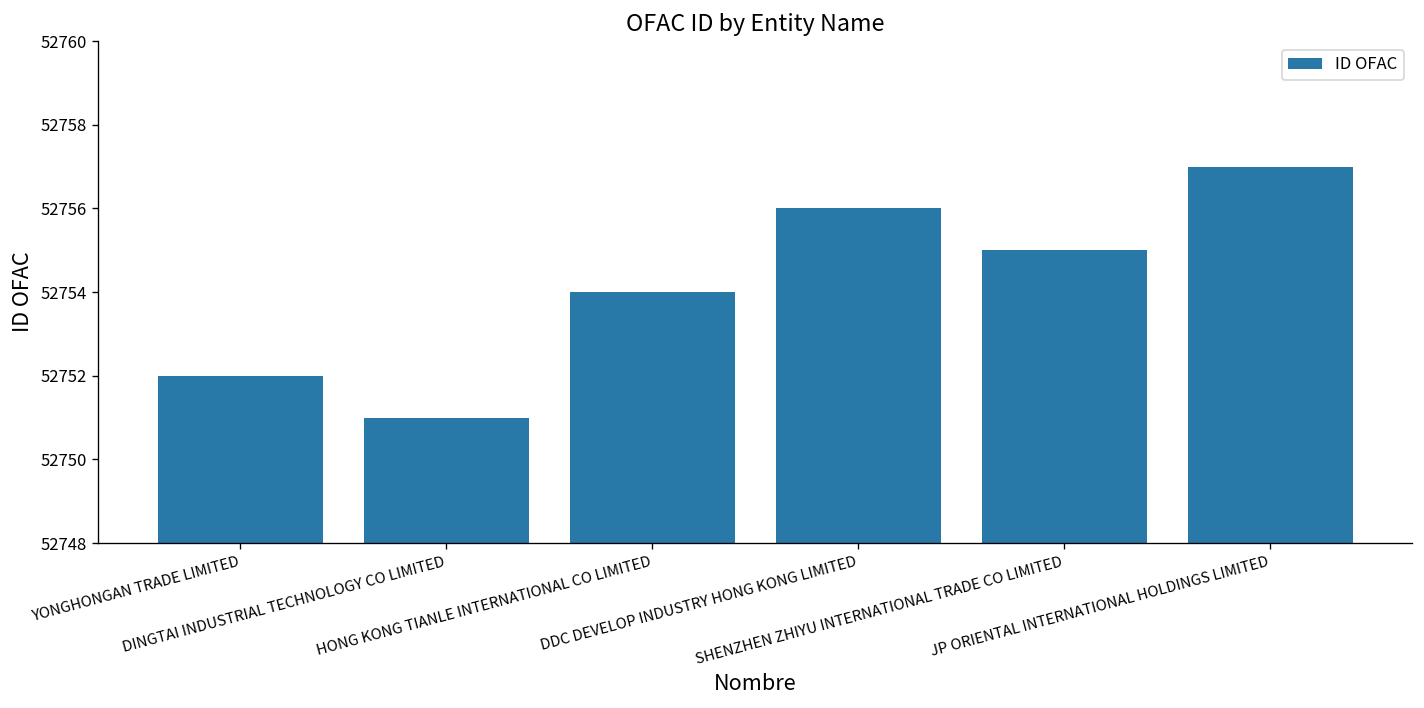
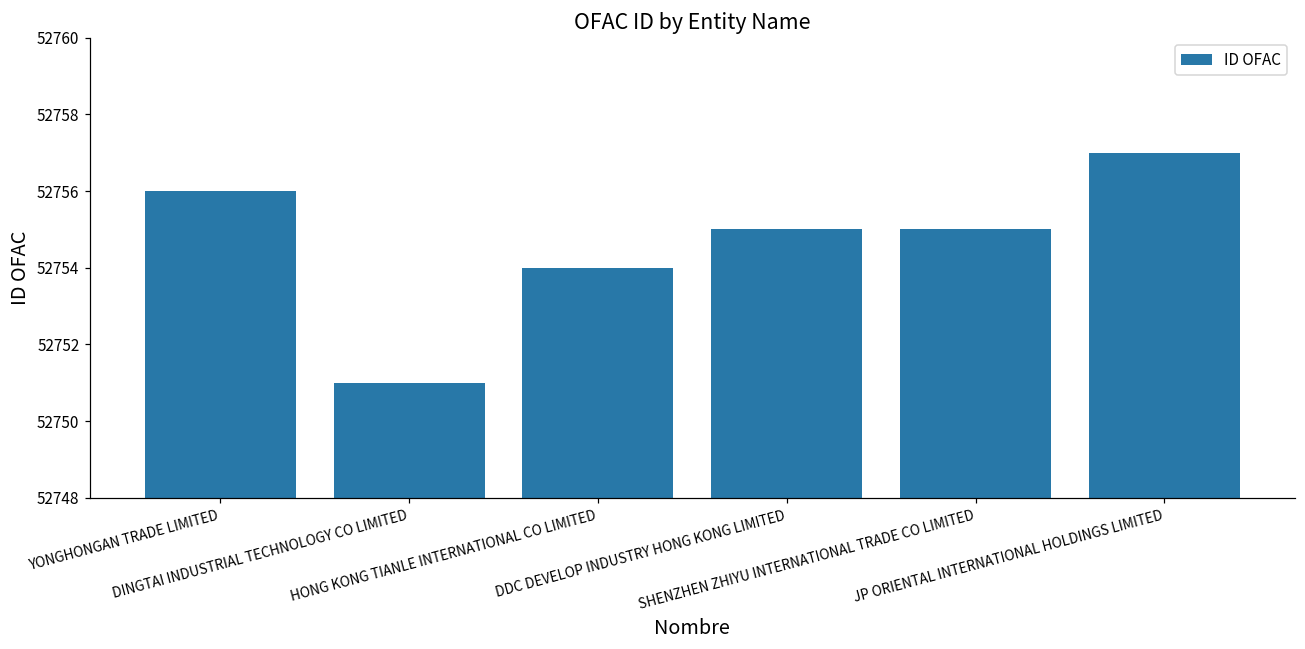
YONGHONGAN TRADE LIMITED: 52752 -> 52756
DDC DEVELOP INDUSTRY HONG KONG LIMITED: 52756 -> 52755
